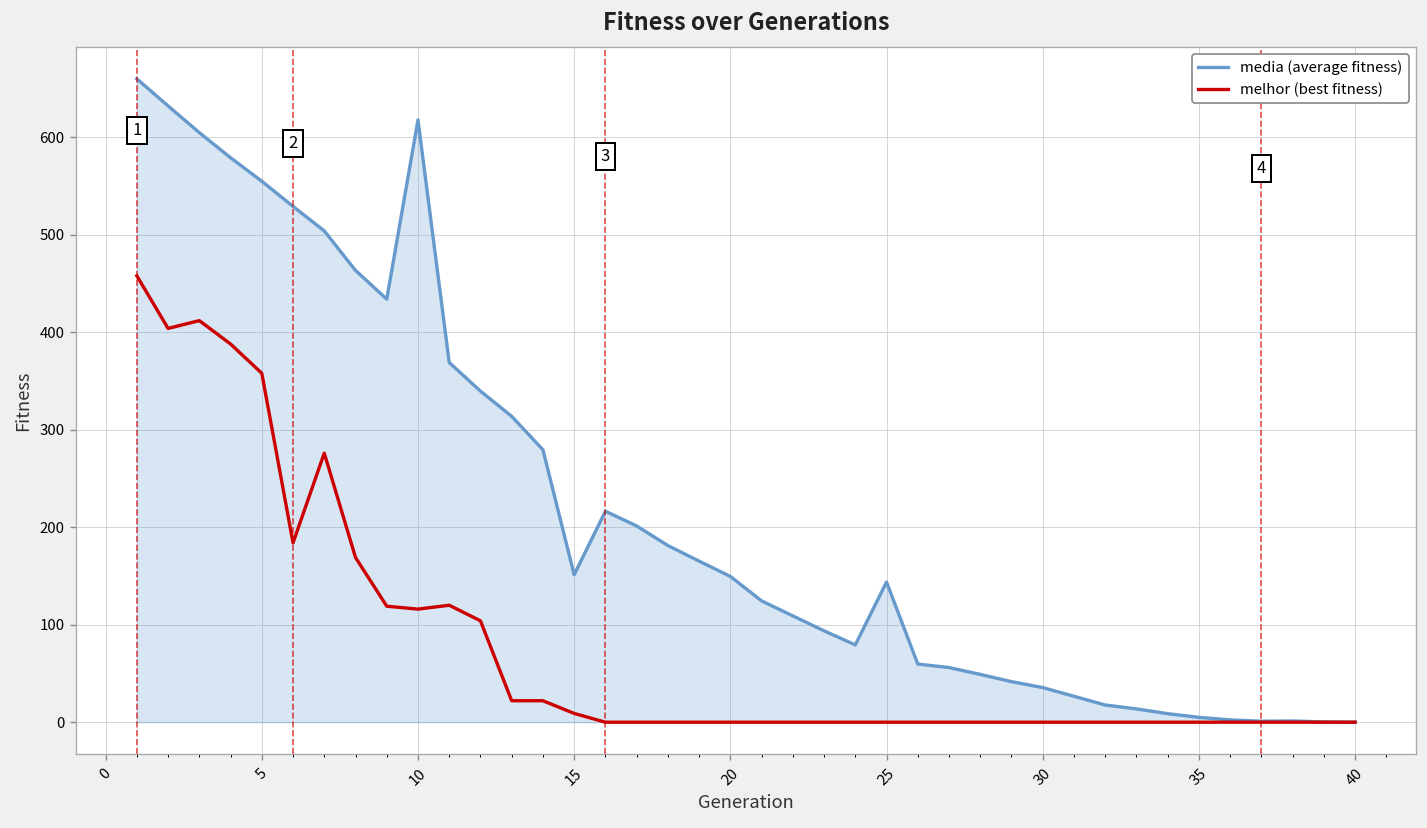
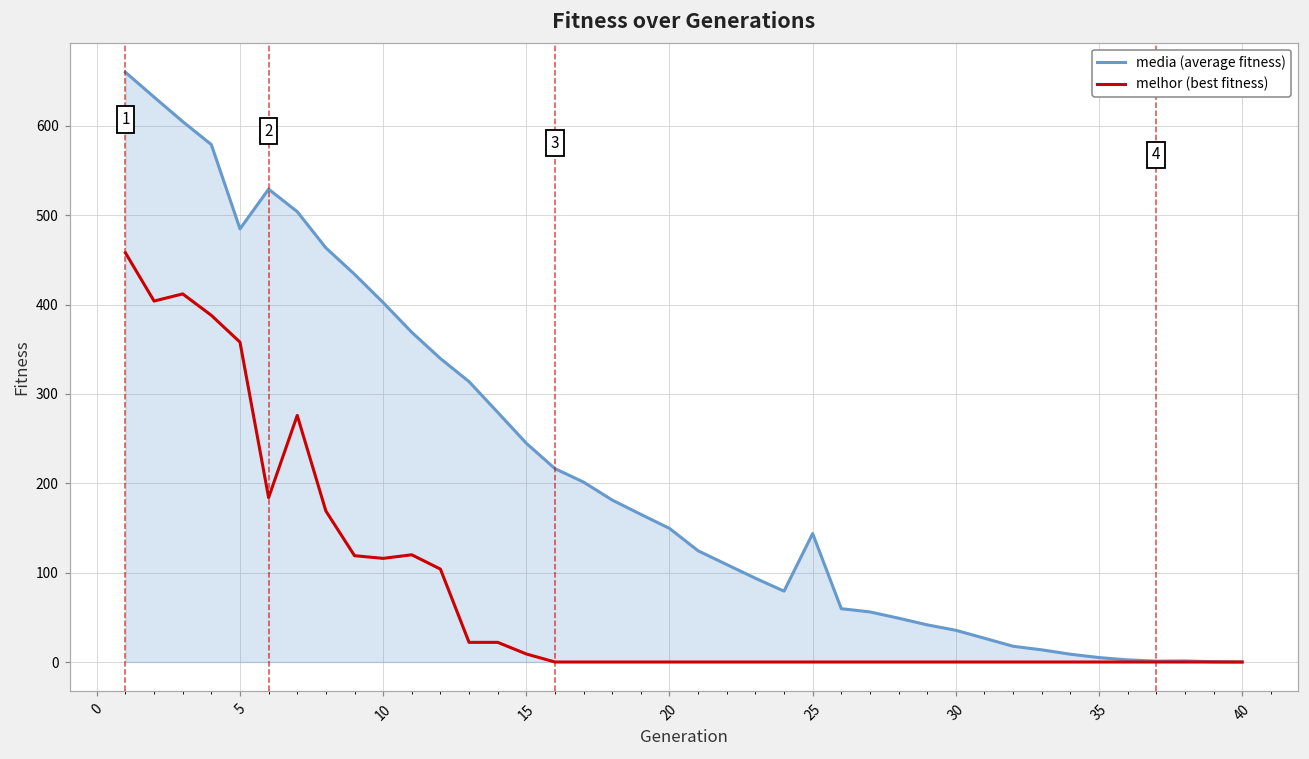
media (average fitness), 5: 560 -> 480
media (average fitness), 10: 620 -> 400
media (average fitness), 15: 150 -> 240
